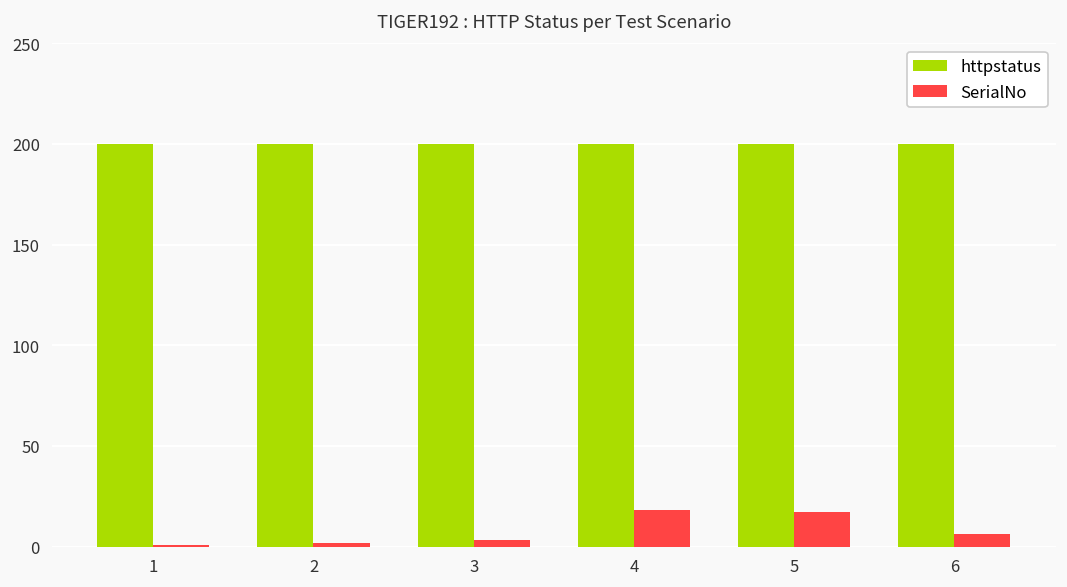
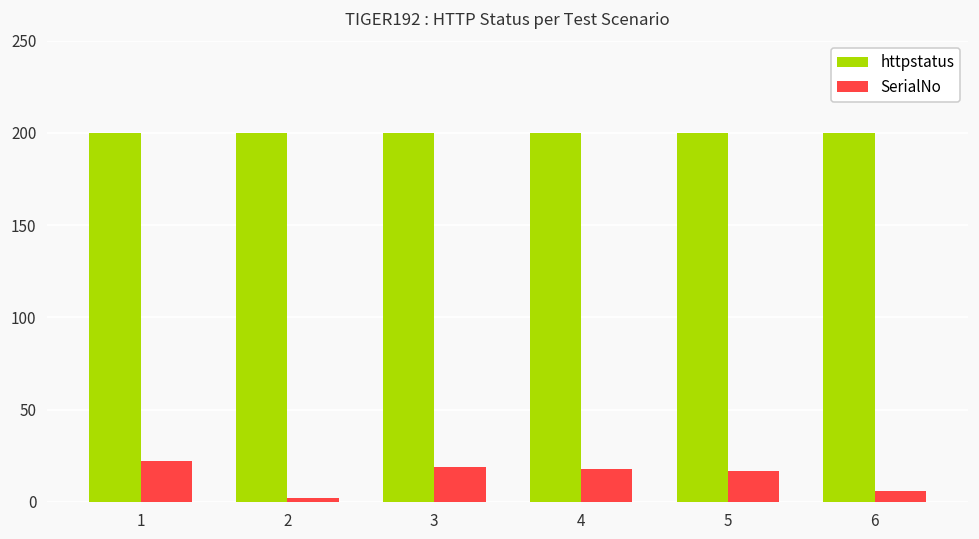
SerialNo, 1: 1 -> 22
SerialNo, 3: 3 -> 19
